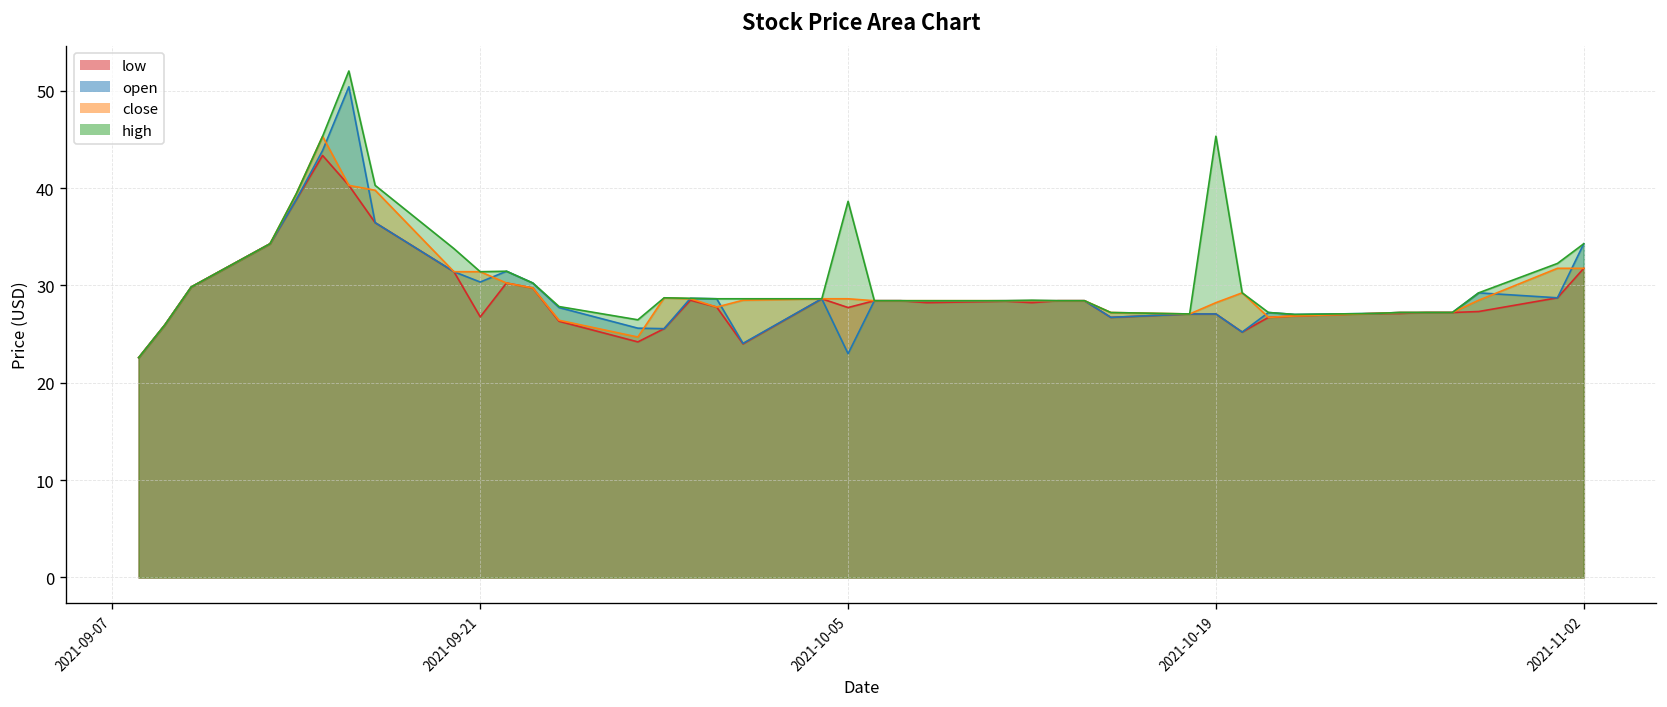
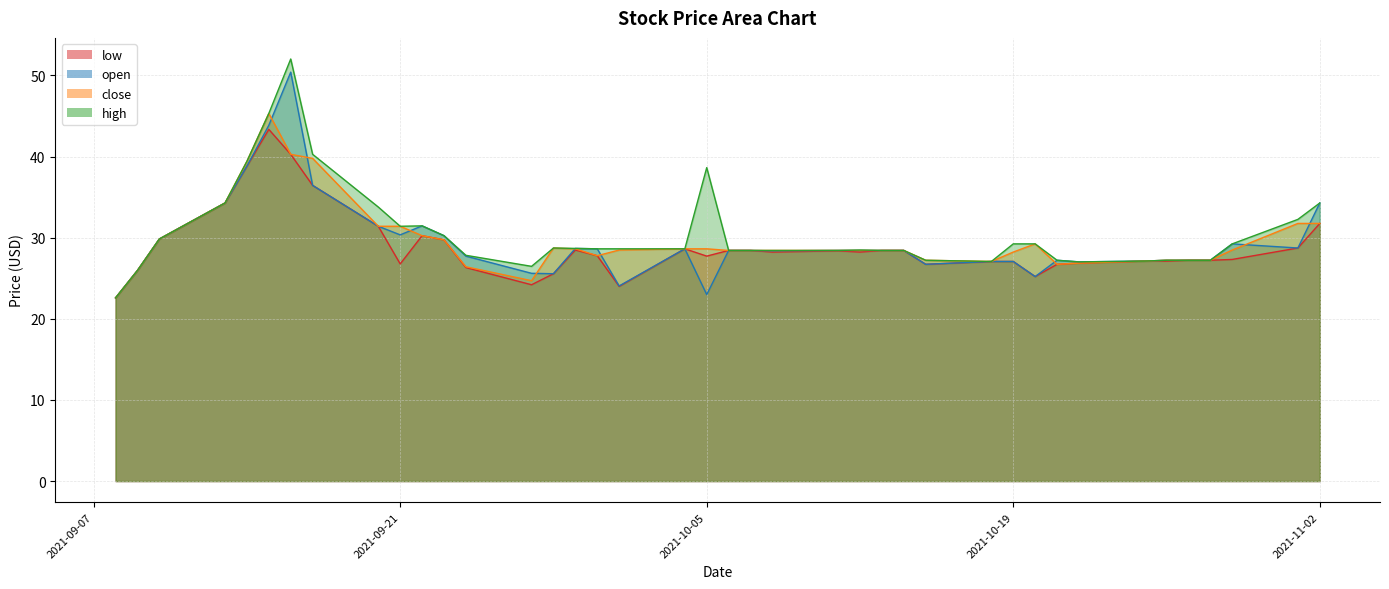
high, 2021-10-19: 45 -> 29
